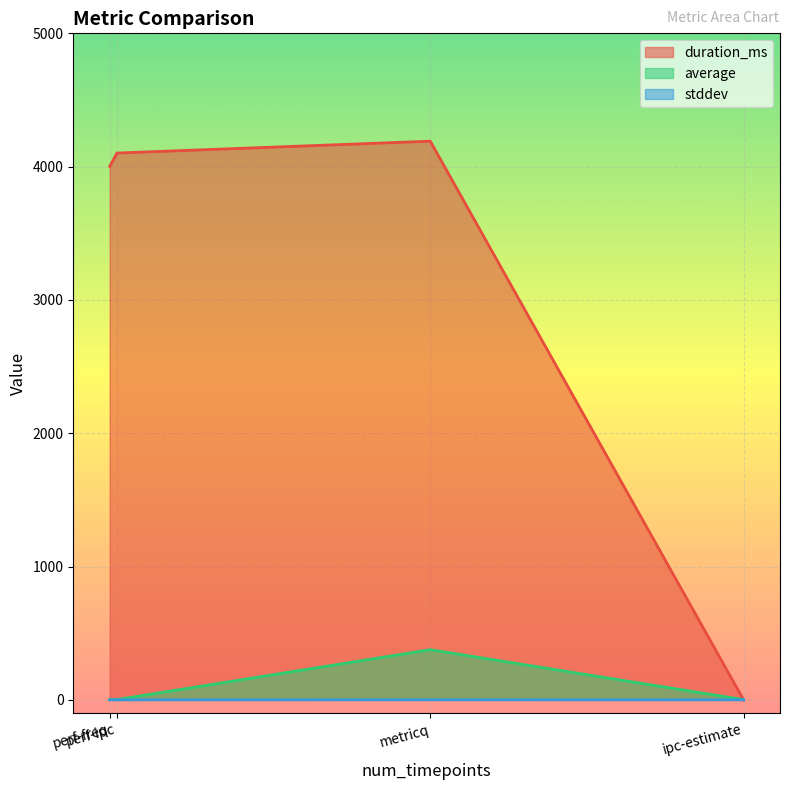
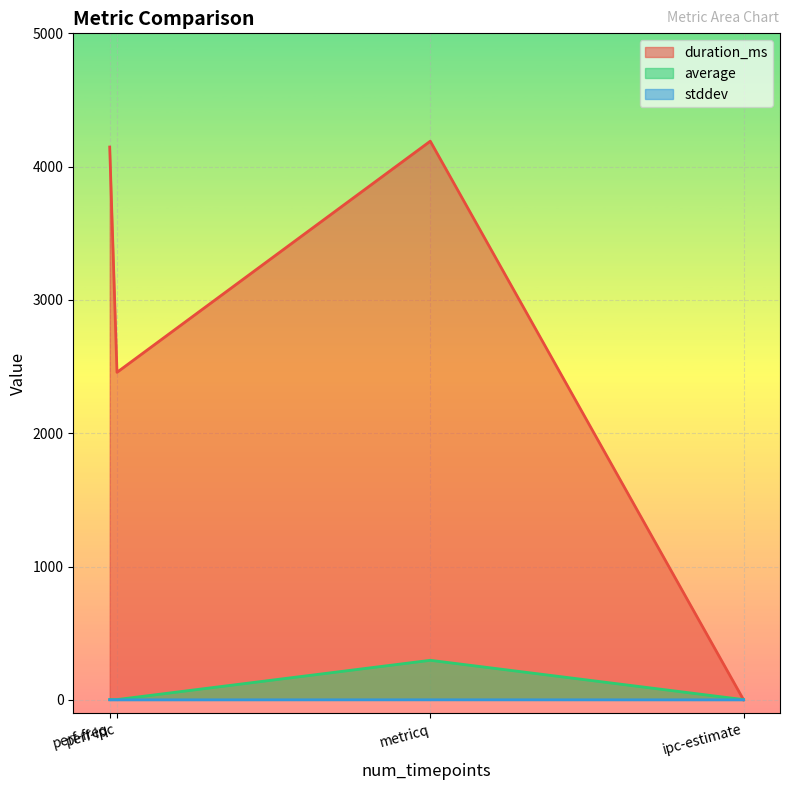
duration_ms, perf-freq: 4000 -> 4150
duration_ms, perf-ipc: 4100 -> 2460
average, metricq: 380 -> 300
